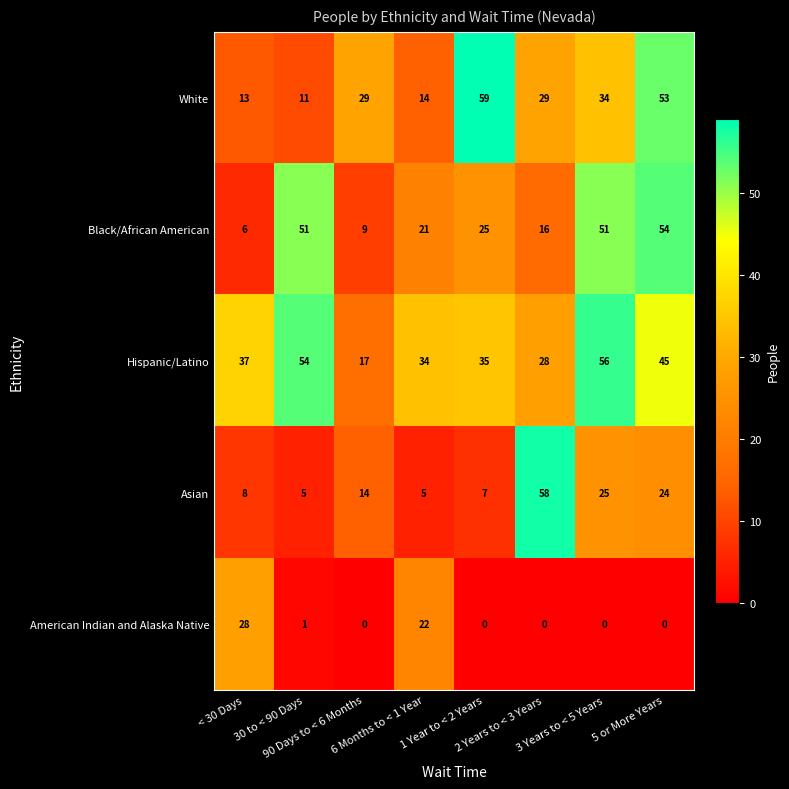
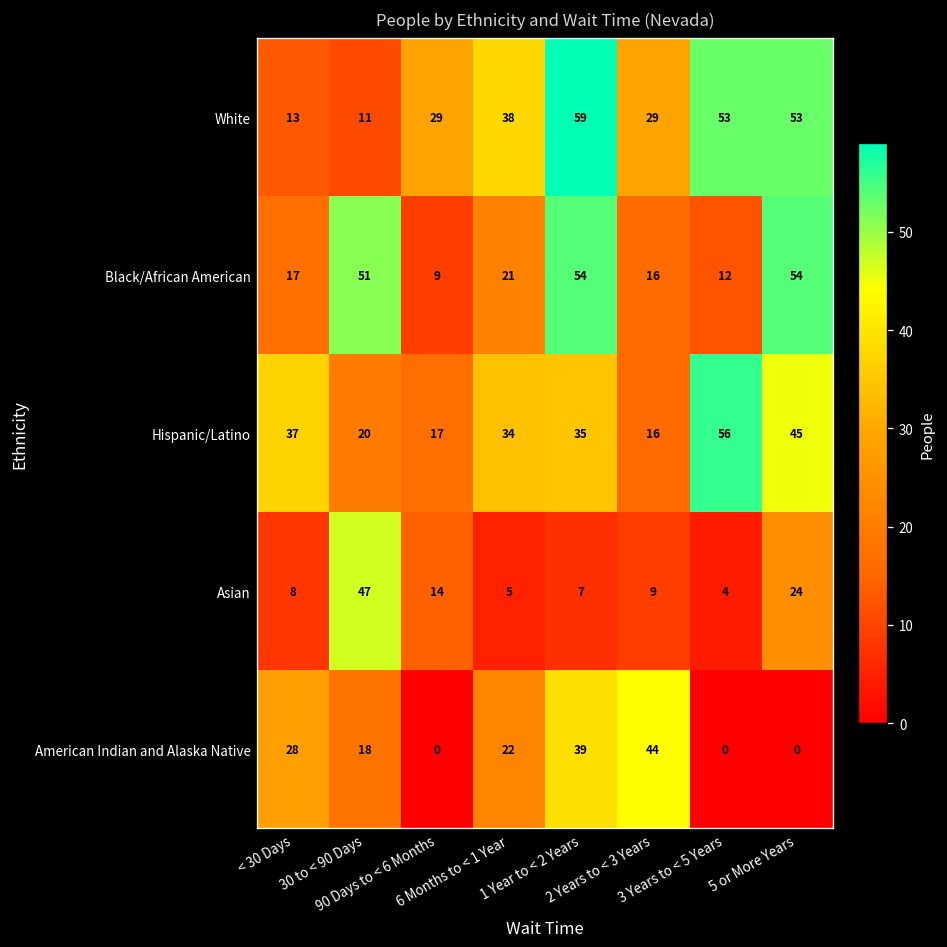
White, 6 Months to < 1 Year: 14 -> 38
White, 3 Years to < 5 Years: 34 -> 53
Black/African American, < 30 Days: 6 -> 17
Black/African American, 1 Year to < 2 Years: 25 -> 54
Black/African American, 3 Years to < 5 Years: 51 -> 12
Hispanic/Latino, 30 to < 90 Days: 54 -> 20
Hispanic/Latino, 2 Years to < 3 Years: 28 -> 16
Asian, 30 to < 90 Days: 5 -> 47
Asian, 2 Years to < 3 Years: 58 -> 9
Asian, 3 Years to < 5 Years: 25 -> 4
American Indian and Alaska Native, 30 to < 90 Days: 1 -> 18
American Indian and Alaska Native, 1 Year to < 2 Years: 0 -> 39
American Indian and Alaska Native, 2 Years to < 3 Years: 0 -> 44
